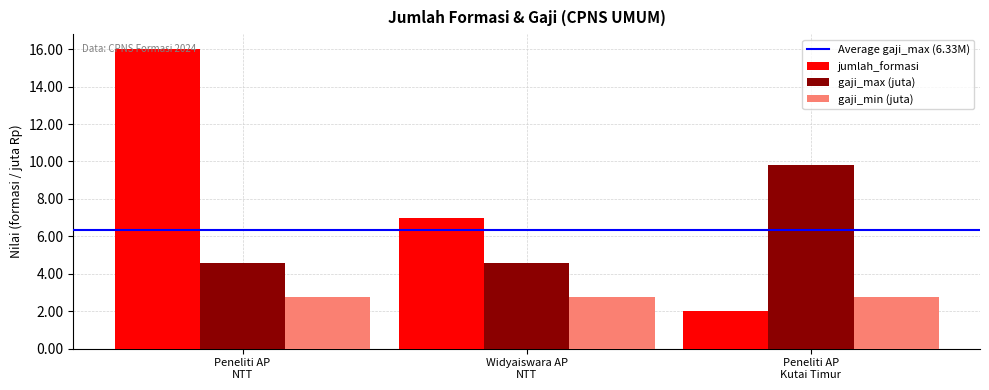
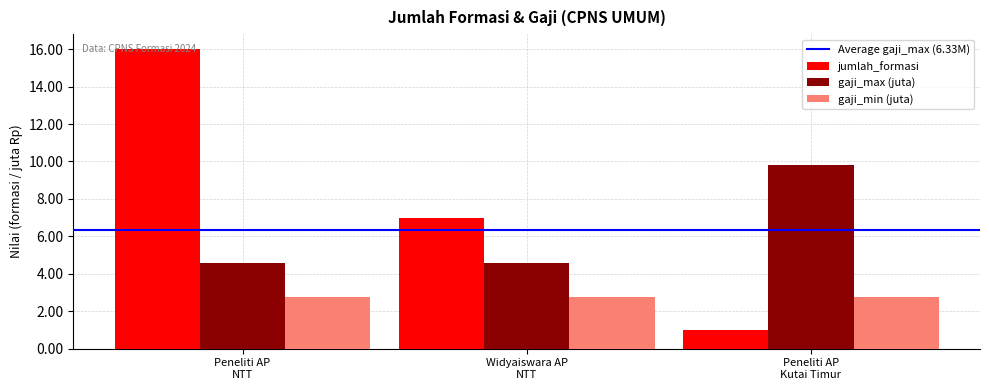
jumlah_formasi, Peneliti AP Kutai Timur: 2 -> 1
